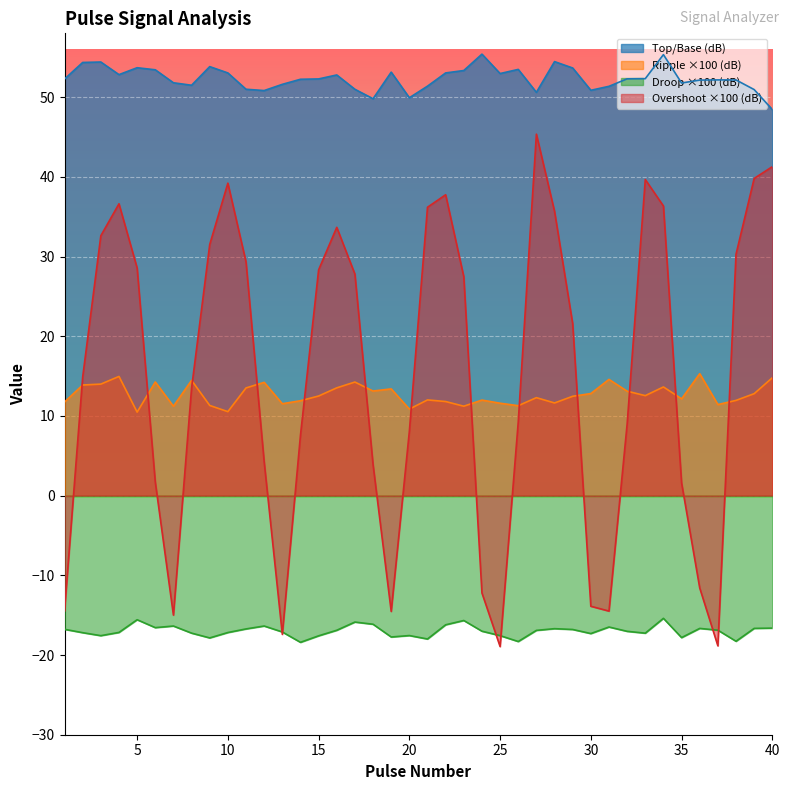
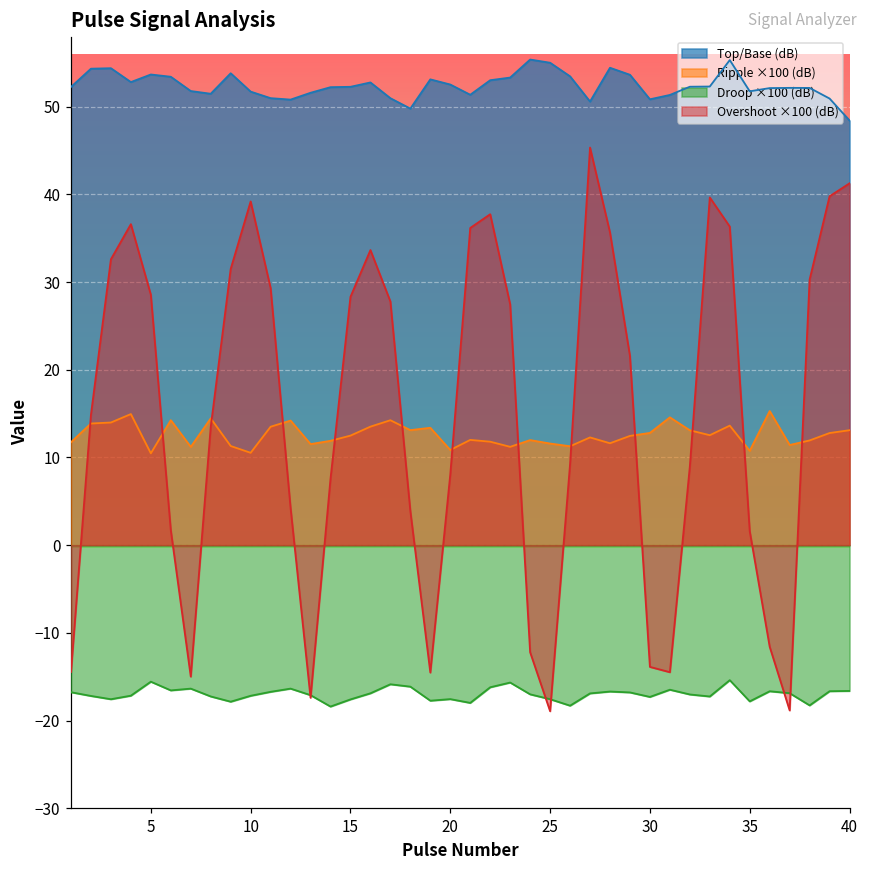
Top/Base (dB), 10: 53 -> 52
Top/Base (dB), 20: 50 -> 53
Top/Base (dB), 25: 53 -> 55
Ripple ×100 (dB), 35: 12 -> 11
Ripple ×100 (dB), 40: 15 -> 13
